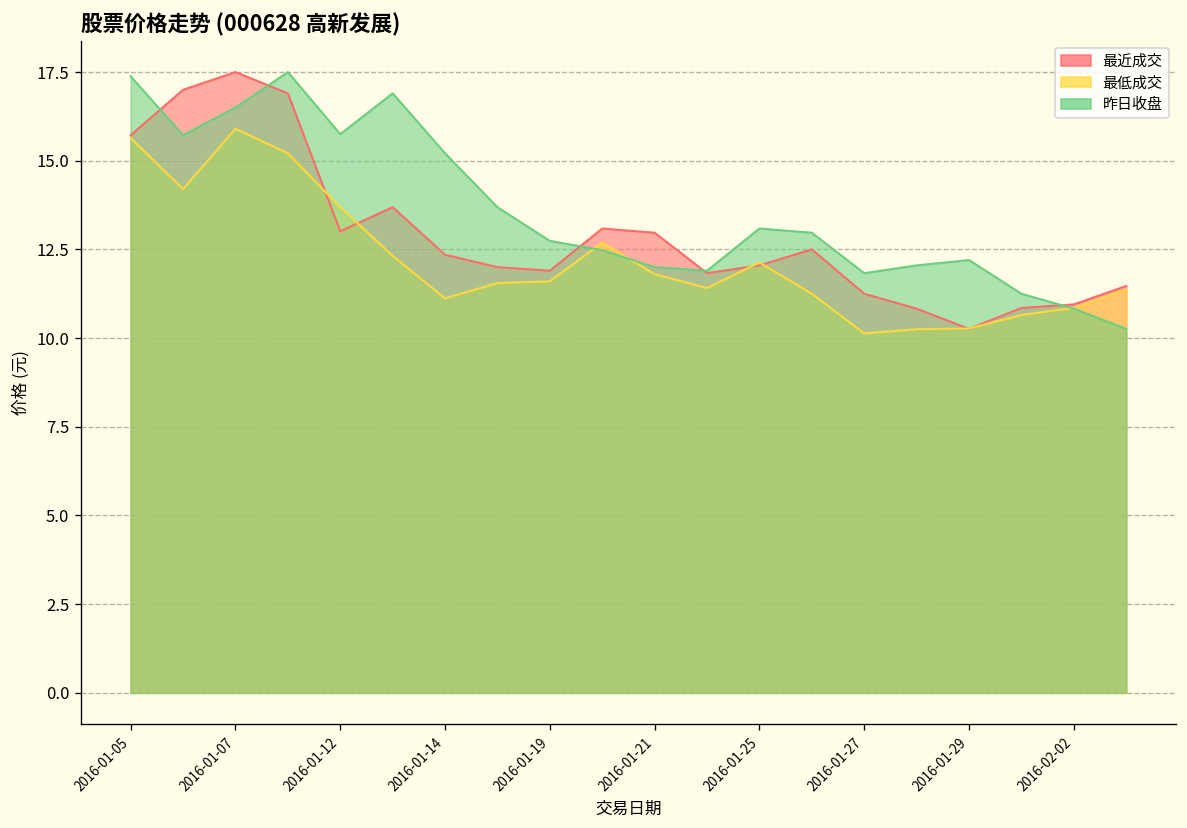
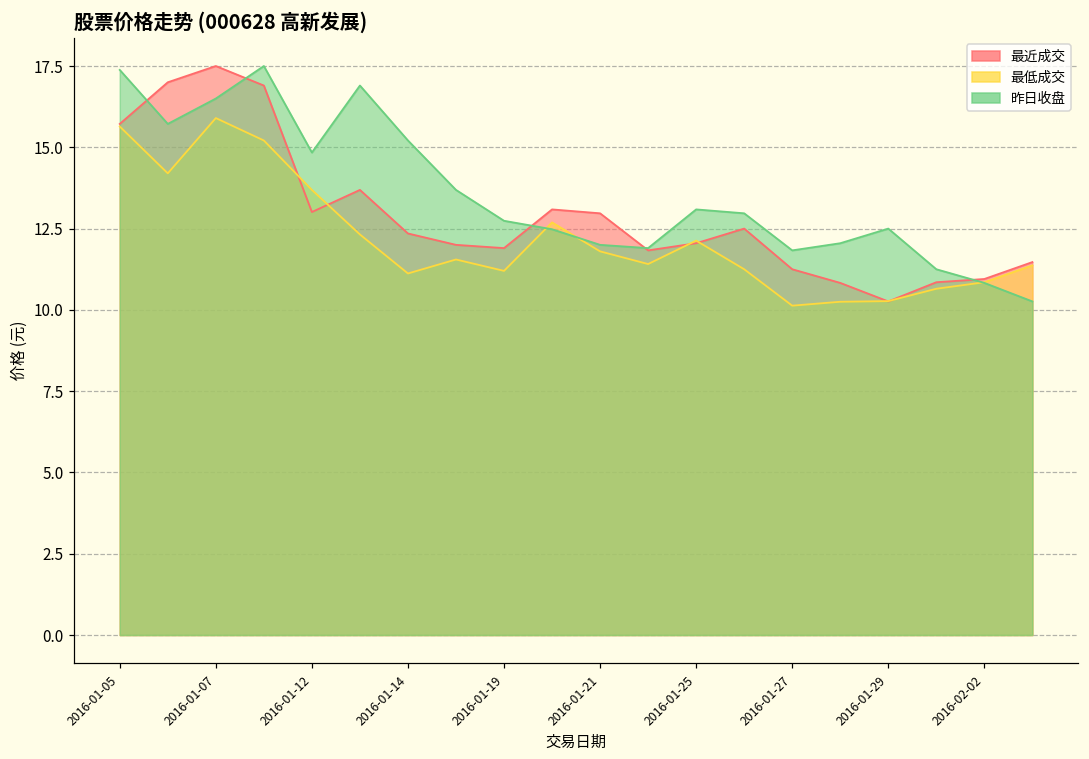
昨日收盘, 2016-01-12: 15.8 -> 14.8
最低成交, 2016-01-19: 11.6 -> 11.2
昨日收盘, 2016-01-29: 12.2 -> 12.5
